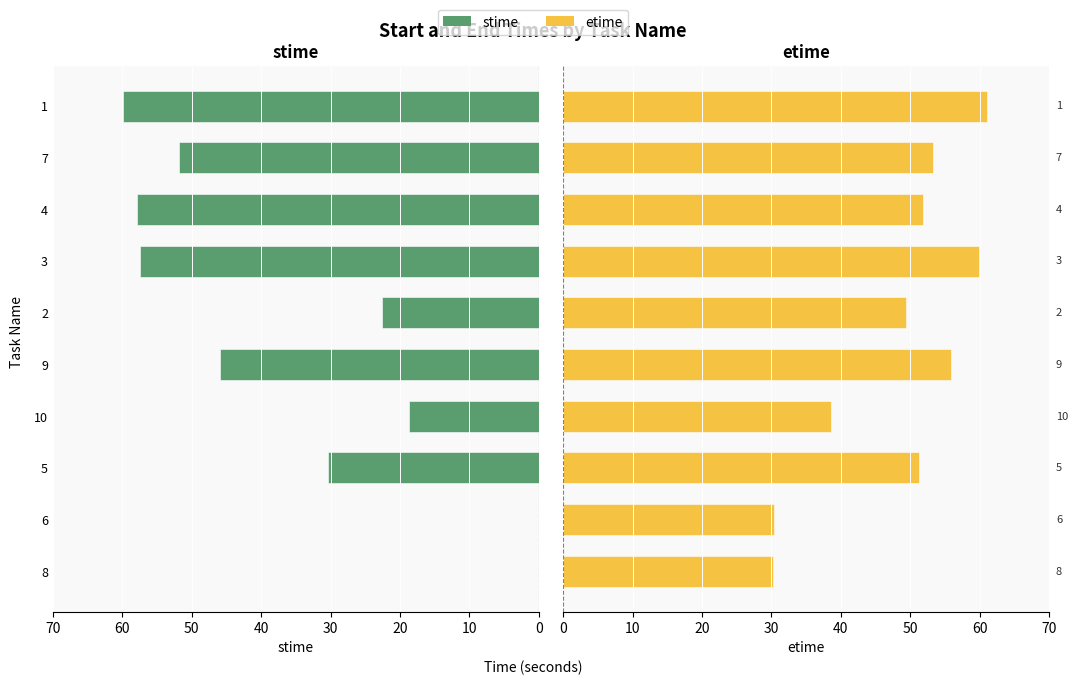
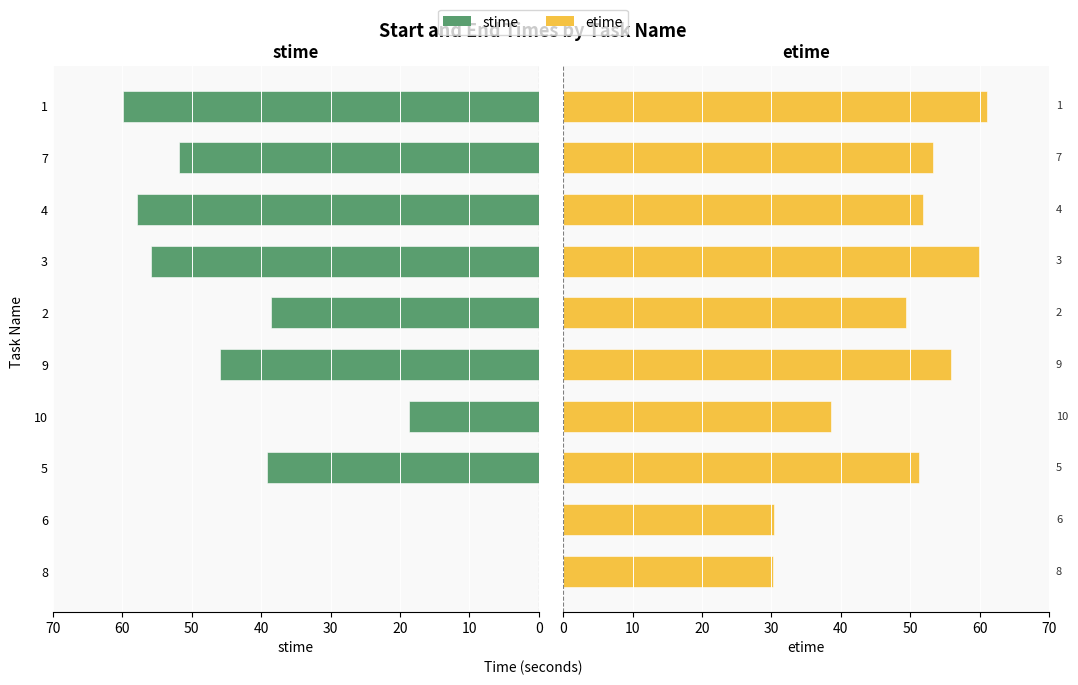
stime, 3: 57 -> 56
stime, 2: 23 -> 39
stime, 5: 30 -> 39
